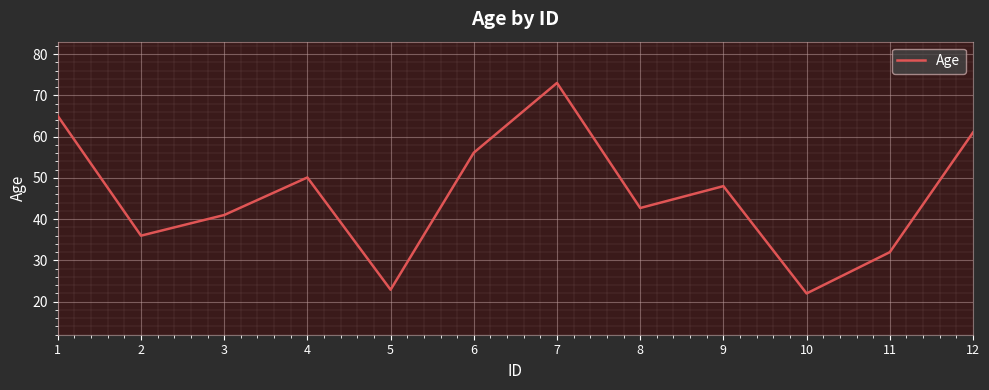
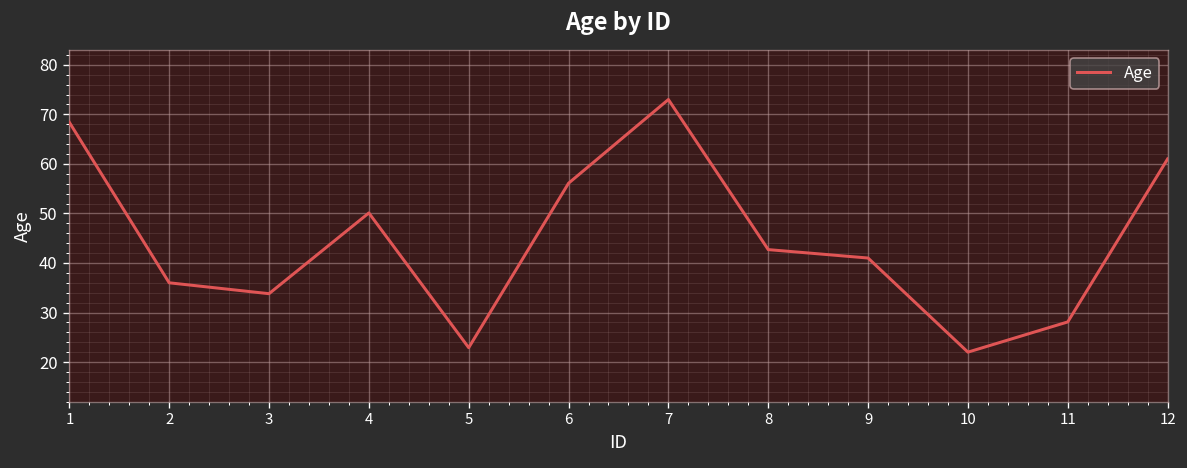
1: 65 -> 68
3: 41 -> 34
9: 48 -> 41
11: 32 -> 28
